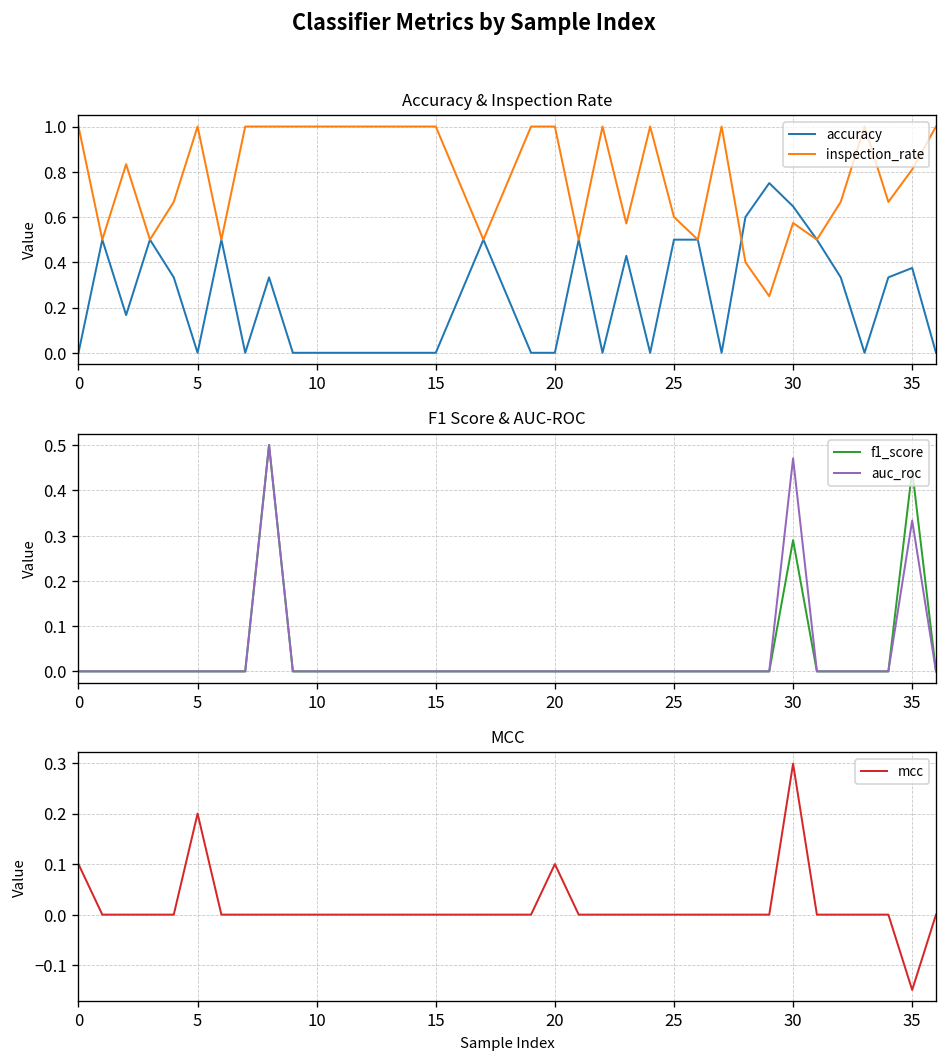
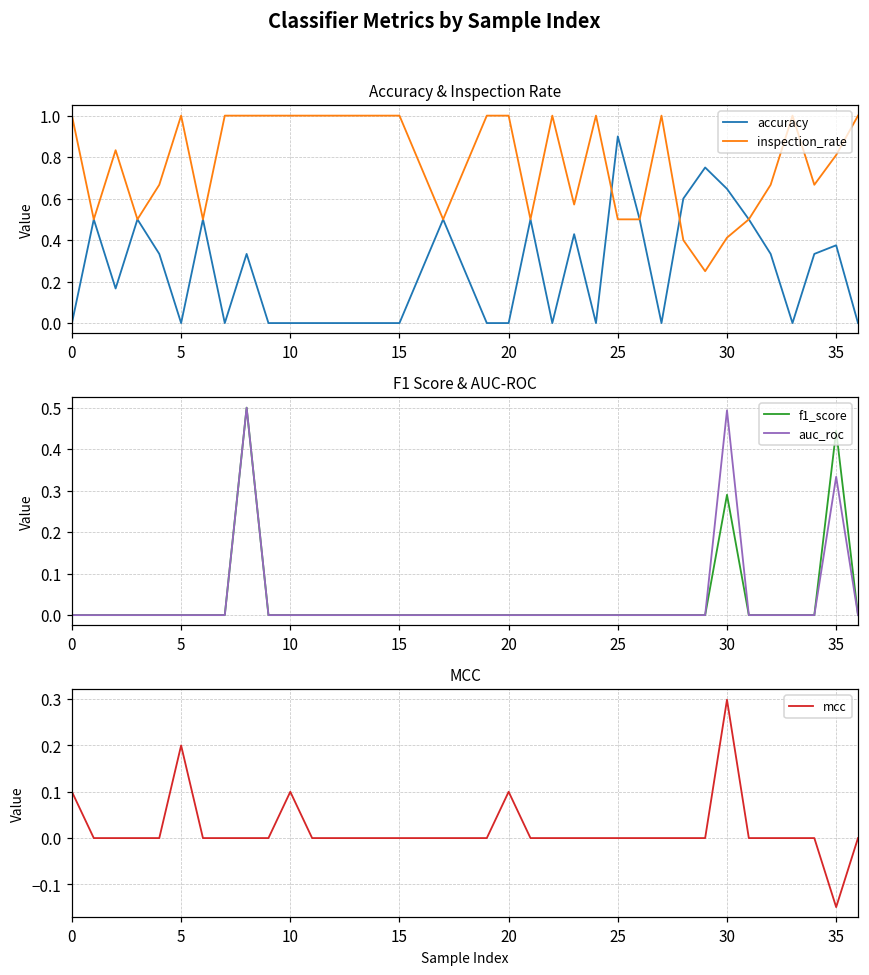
Accuracy & Inspection Rate, accuracy, 25: 0.5 -> 0.9
Accuracy & Inspection Rate, inspection_rate, 25: 0.6 -> 0.5
Accuracy & Inspection Rate, inspection_rate, 30: 0.57 -> 0.41
F1 Score & AUC-ROC, auc_roc, 30: 0.47 -> 0.49
MCC, 10: 0.0 -> 0.1
